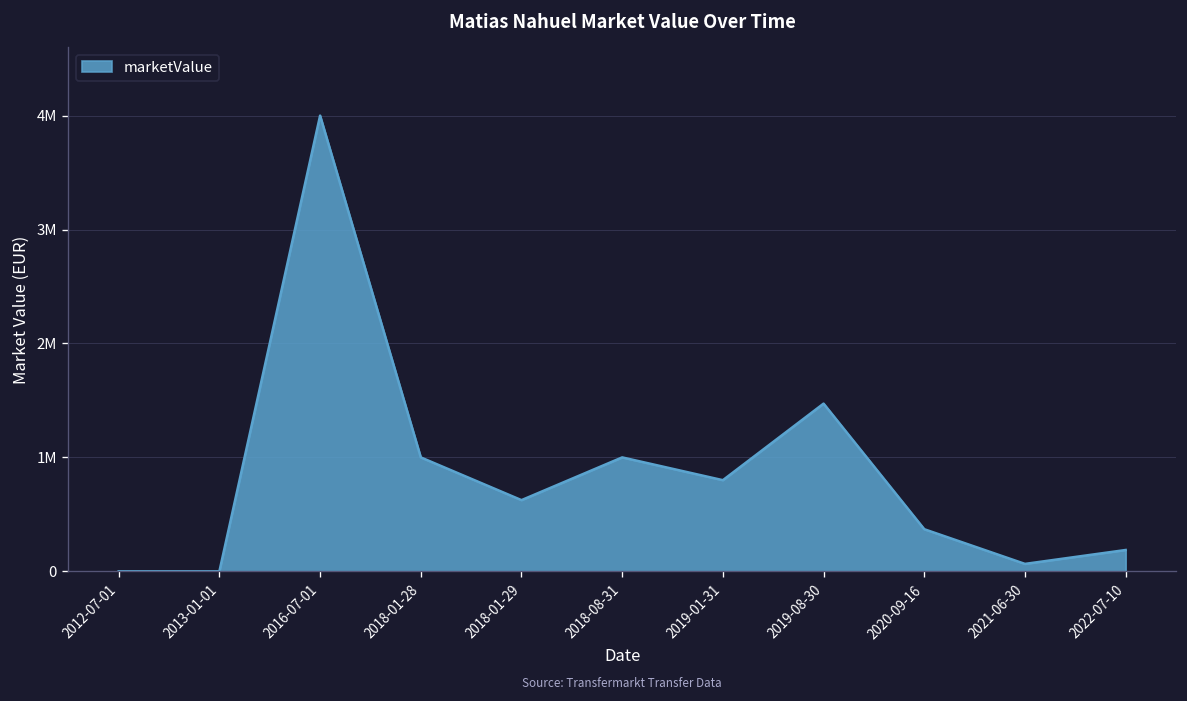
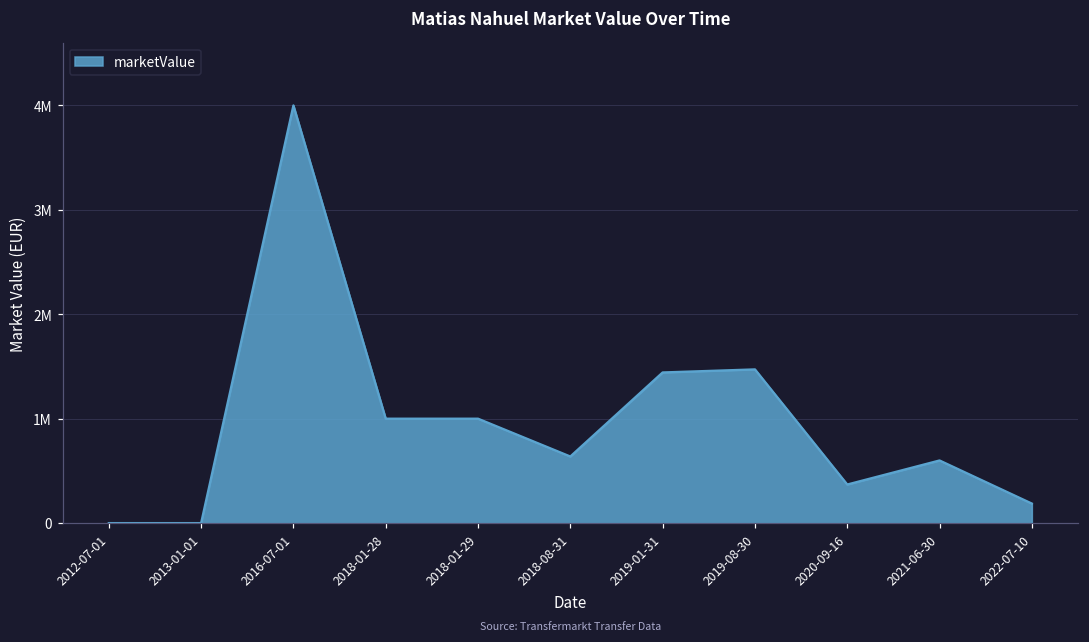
2018-01-29: 600000 -> 1000000
2018-08-31: 1000000 -> 600000
2019-01-31: 800000 -> 1400000
2021-06-30: 100000 -> 600000
